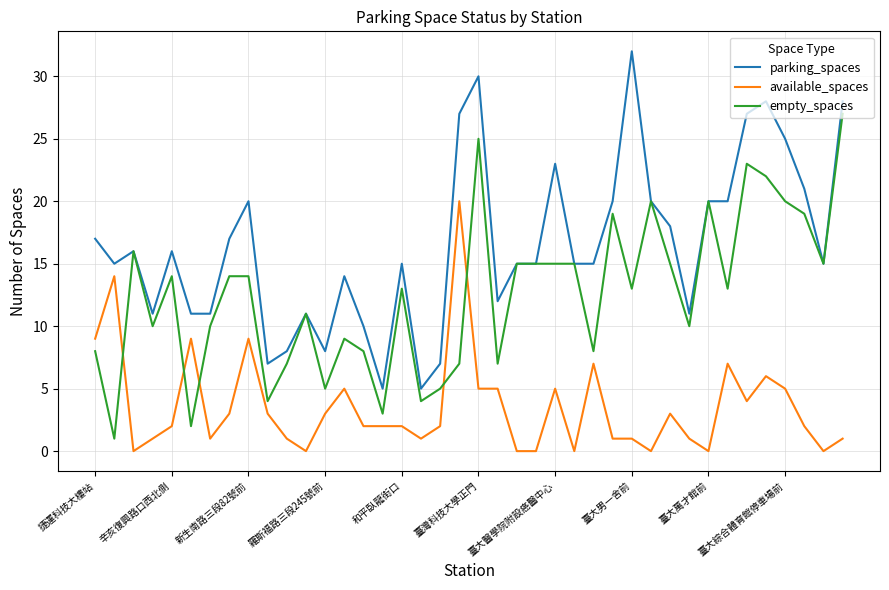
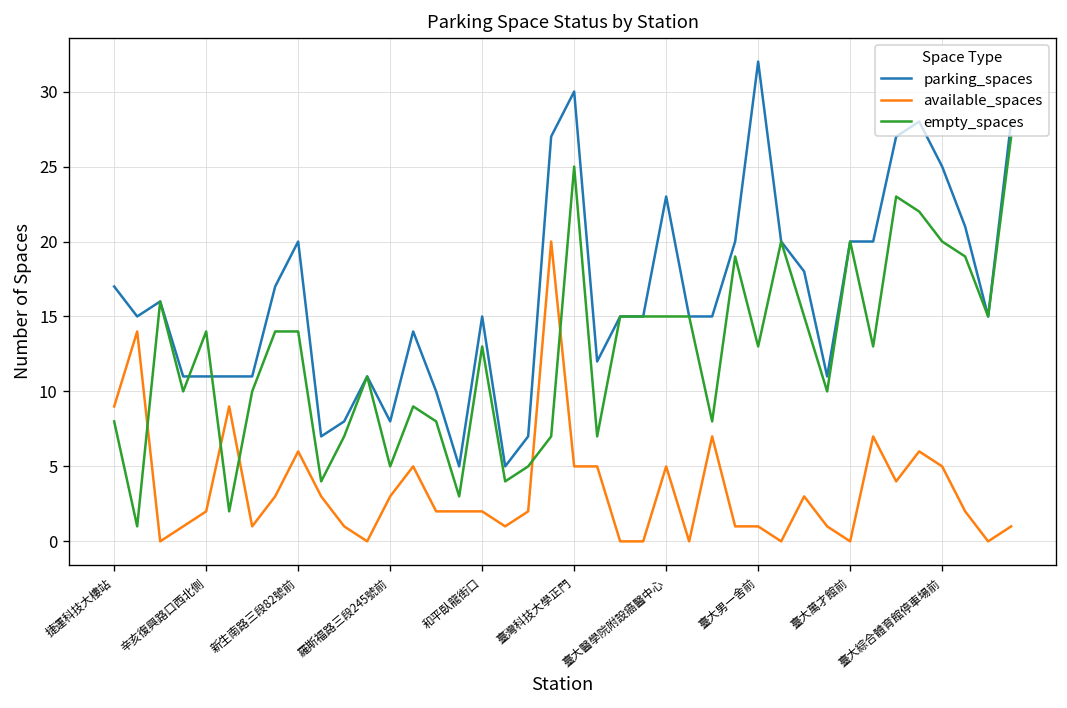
parking_spaces, 辛亥復興路口西北側: 16 -> 11
available_spaces, 新生南路三段82號前: 9 -> 6
